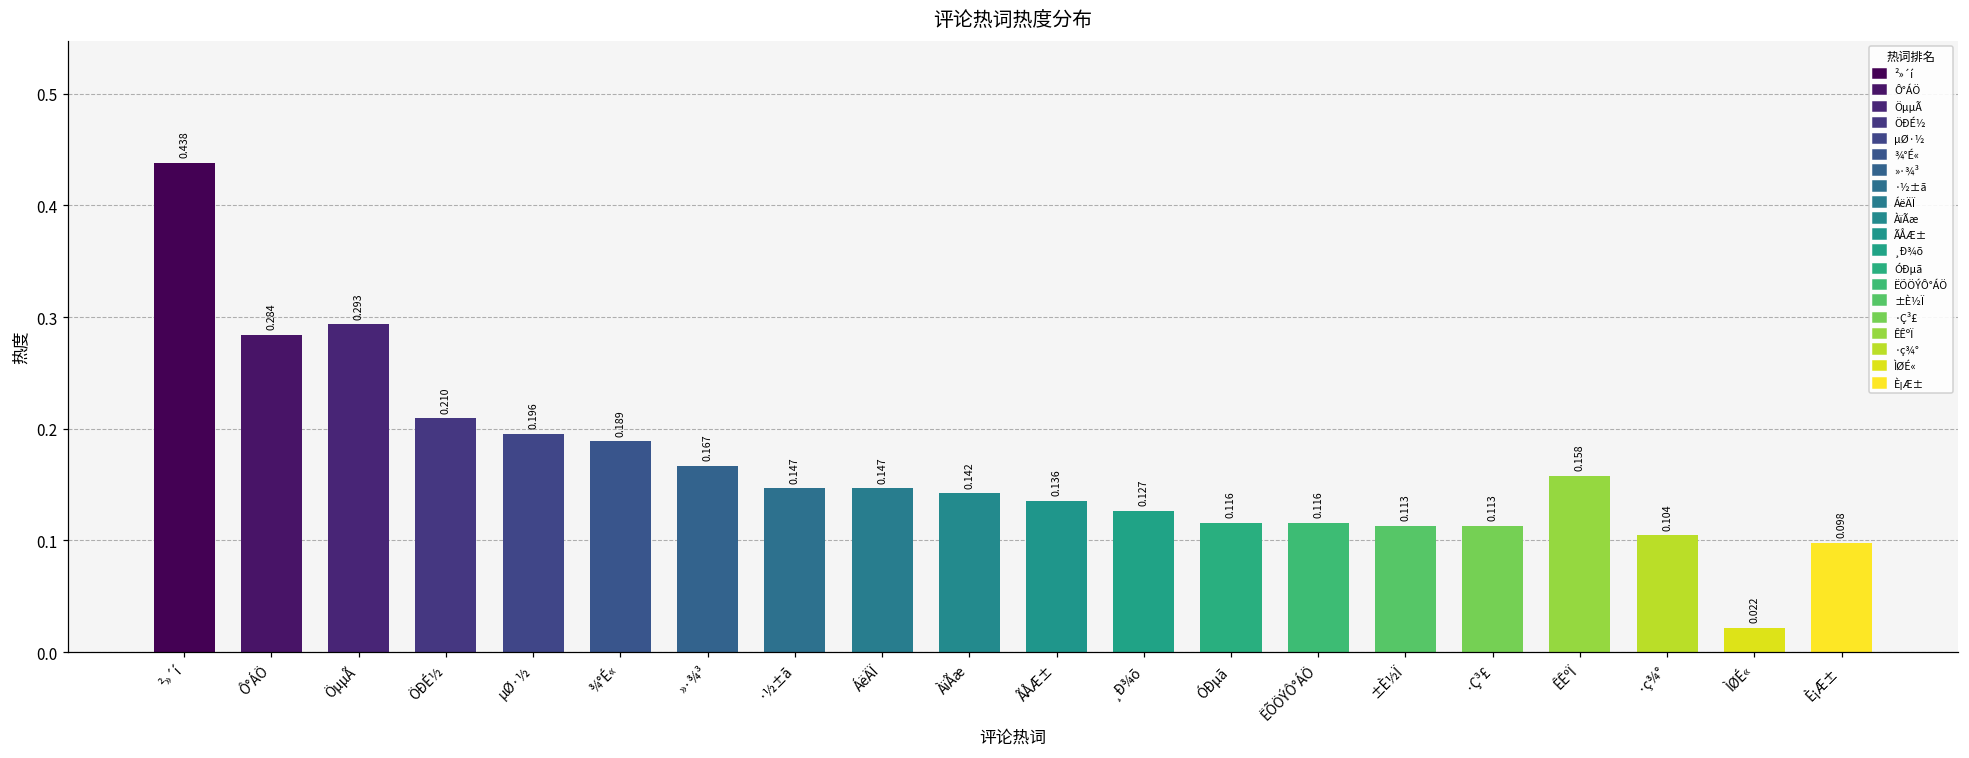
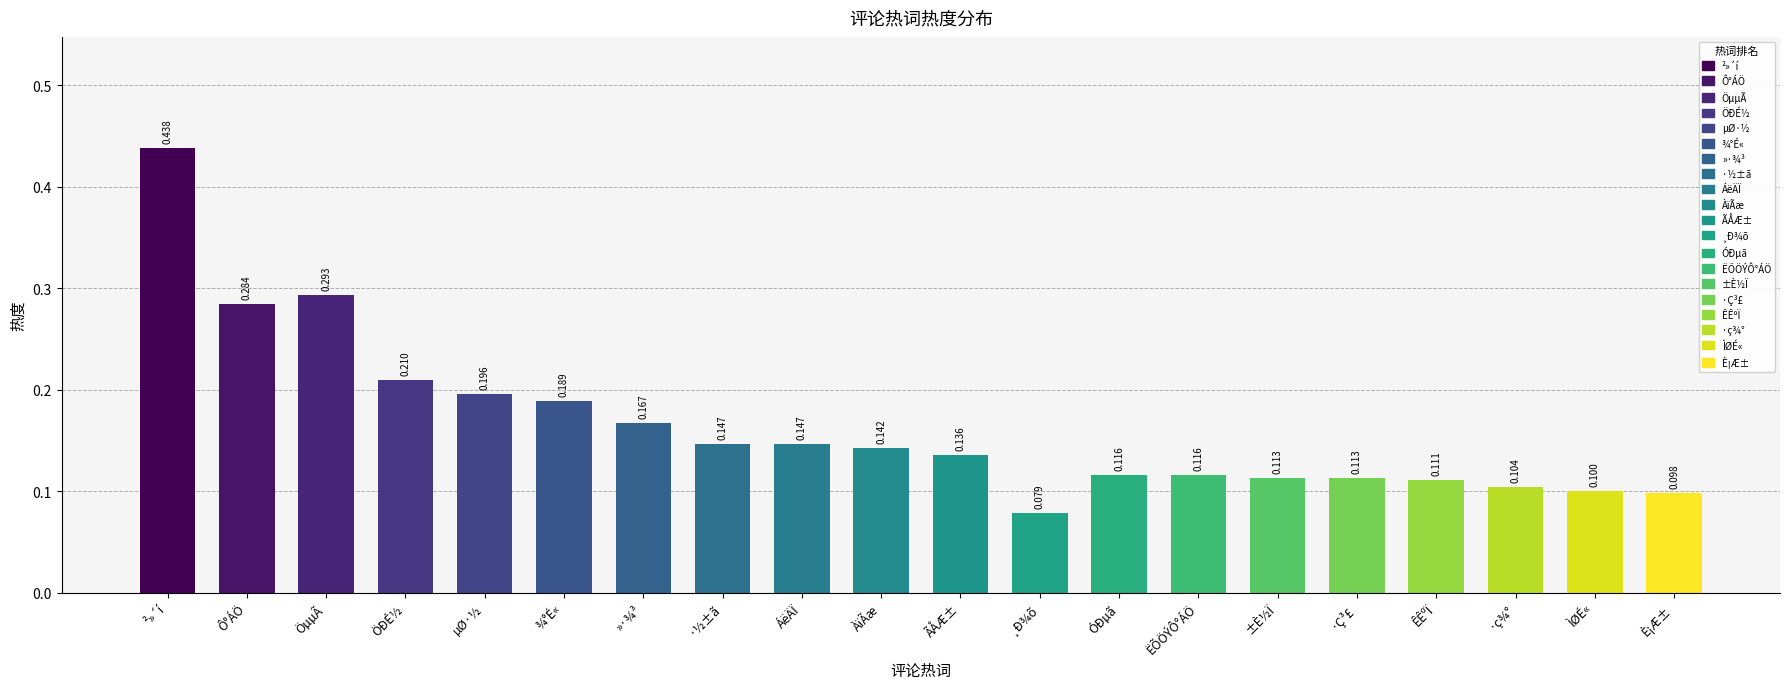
¸Ð¾õ: 0.127 -> 0.079
ÊÊºÏ: 0.158 -> 0.111
ÌØÉ«: 0.022 -> 0.100
